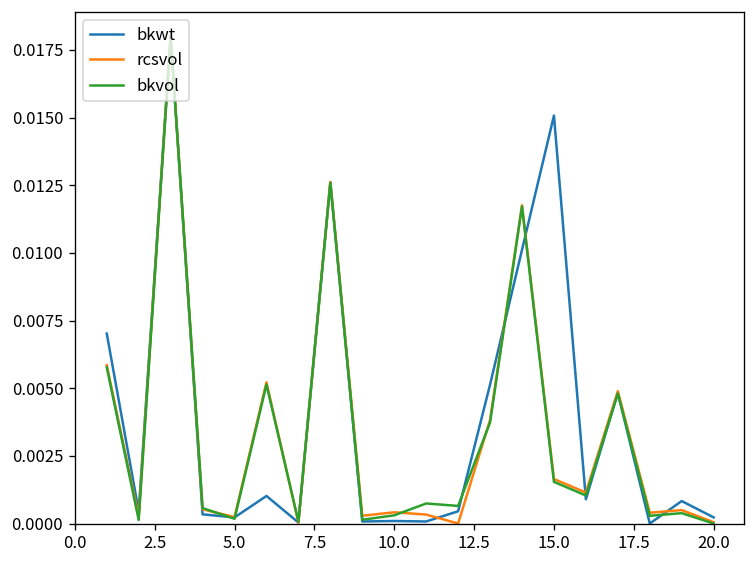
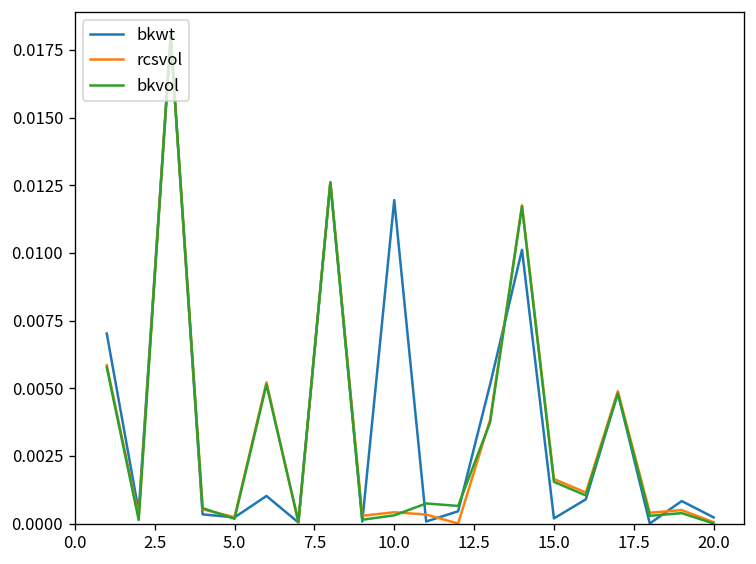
bkwt, 10.0: 0.0001 -> 0.0119
bkwt, 15.0: 0.0151 -> 0.0002
